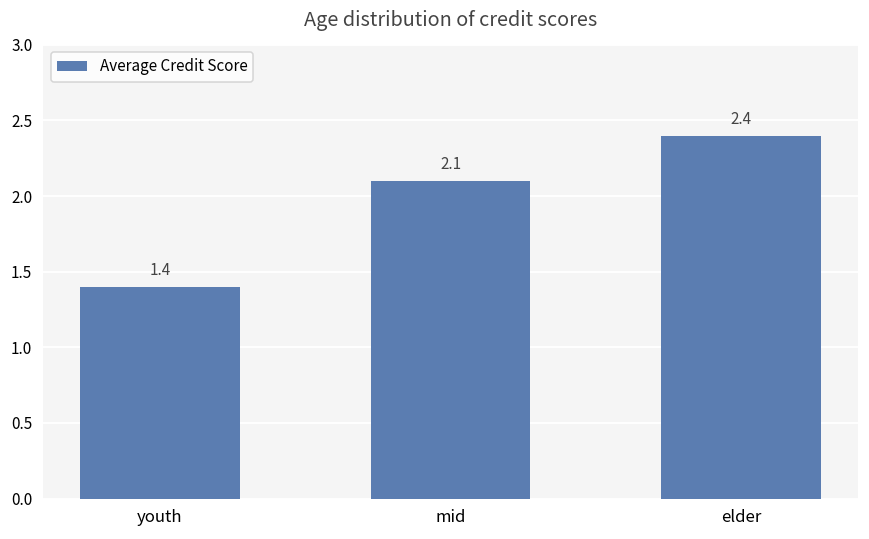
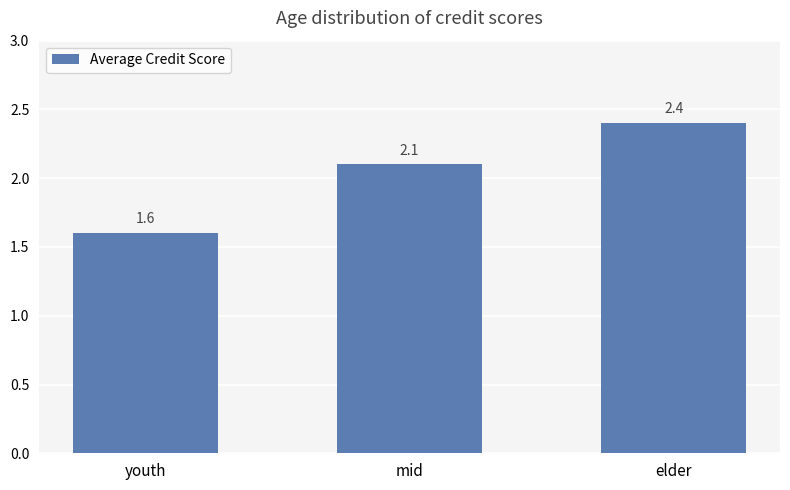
youth: 1.4 -> 1.6
